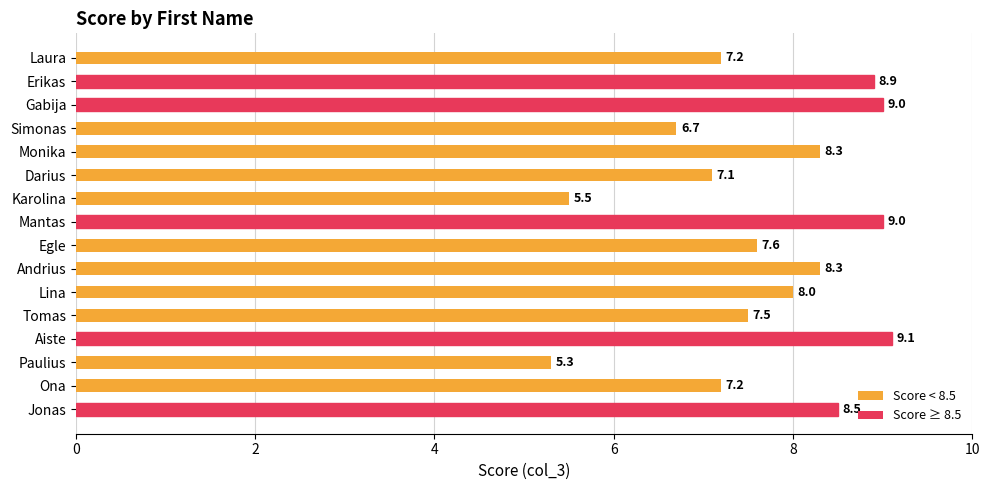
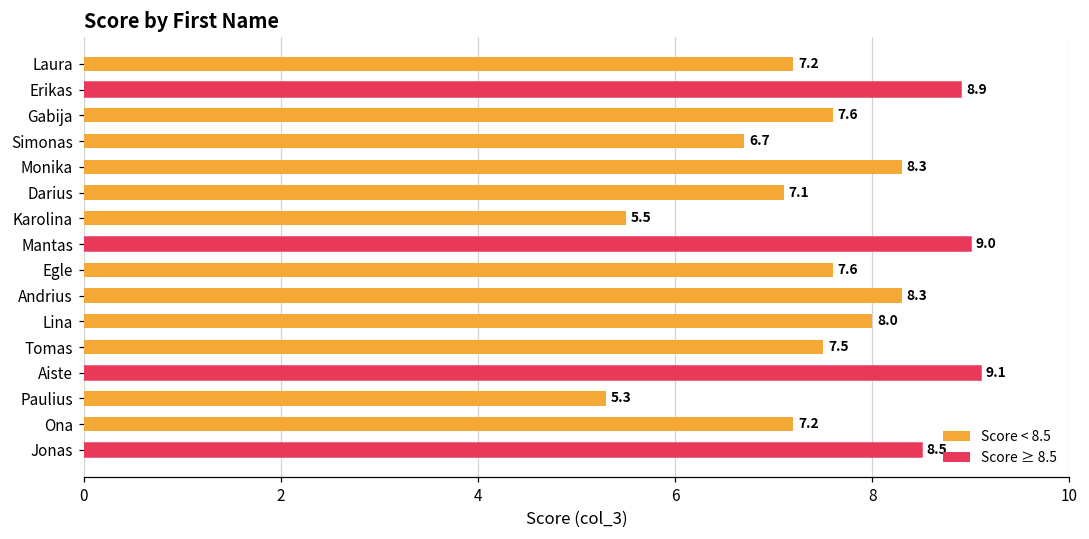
Gabija: 9.0 -> 7.6
